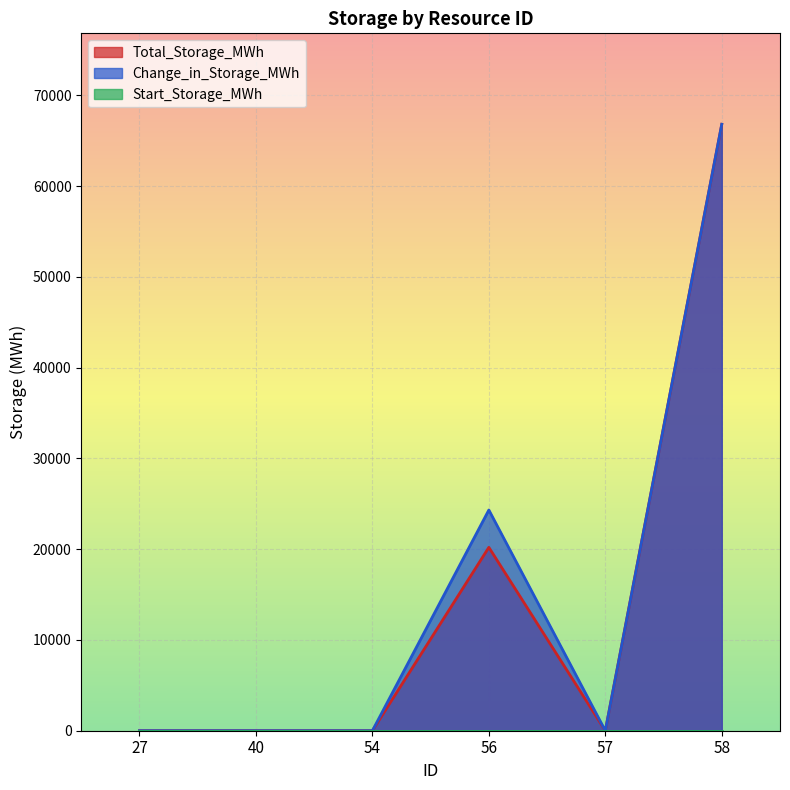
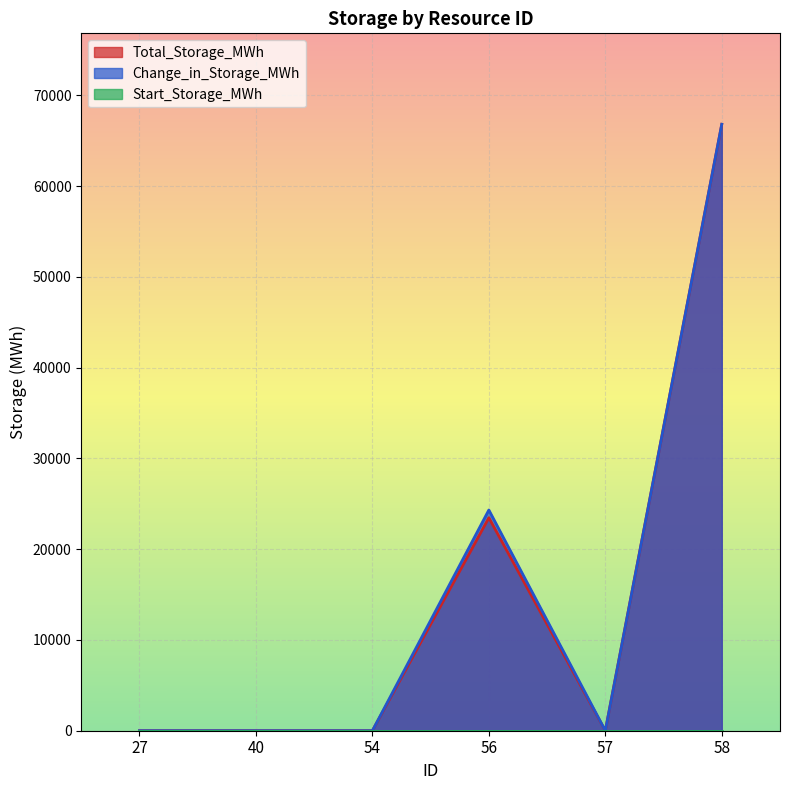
Total_Storage_MWh, 56: 20000 -> 23000
